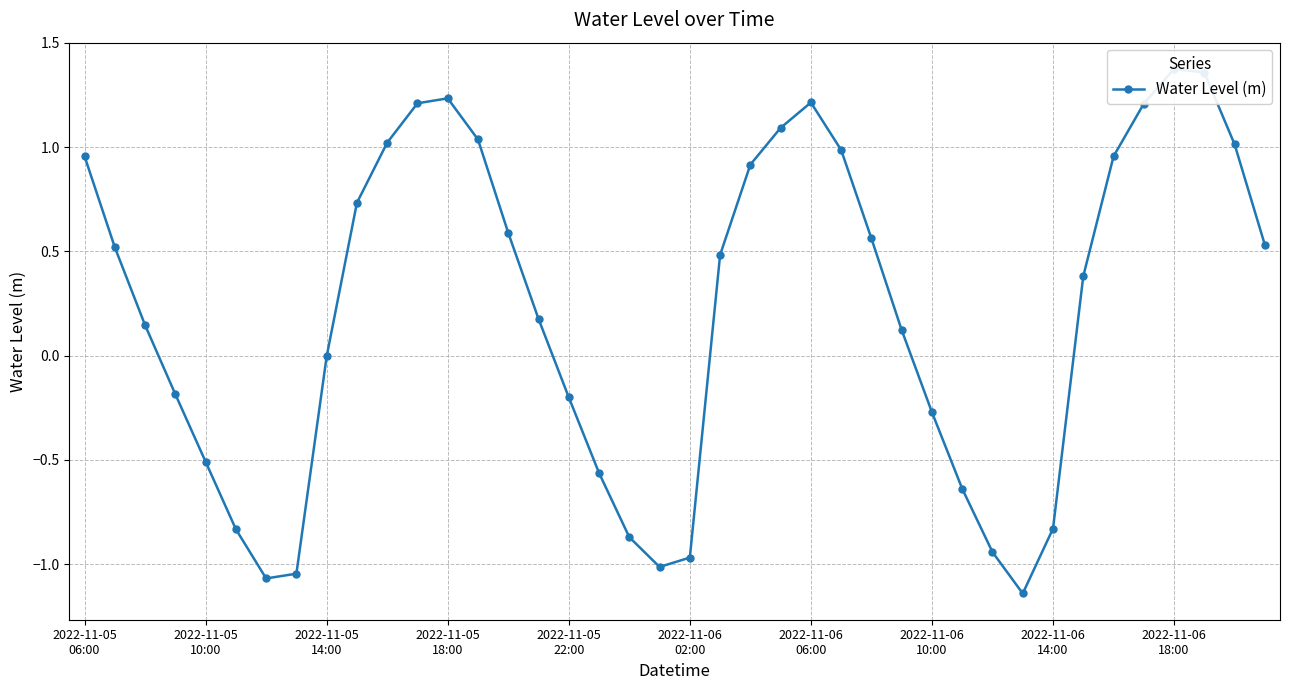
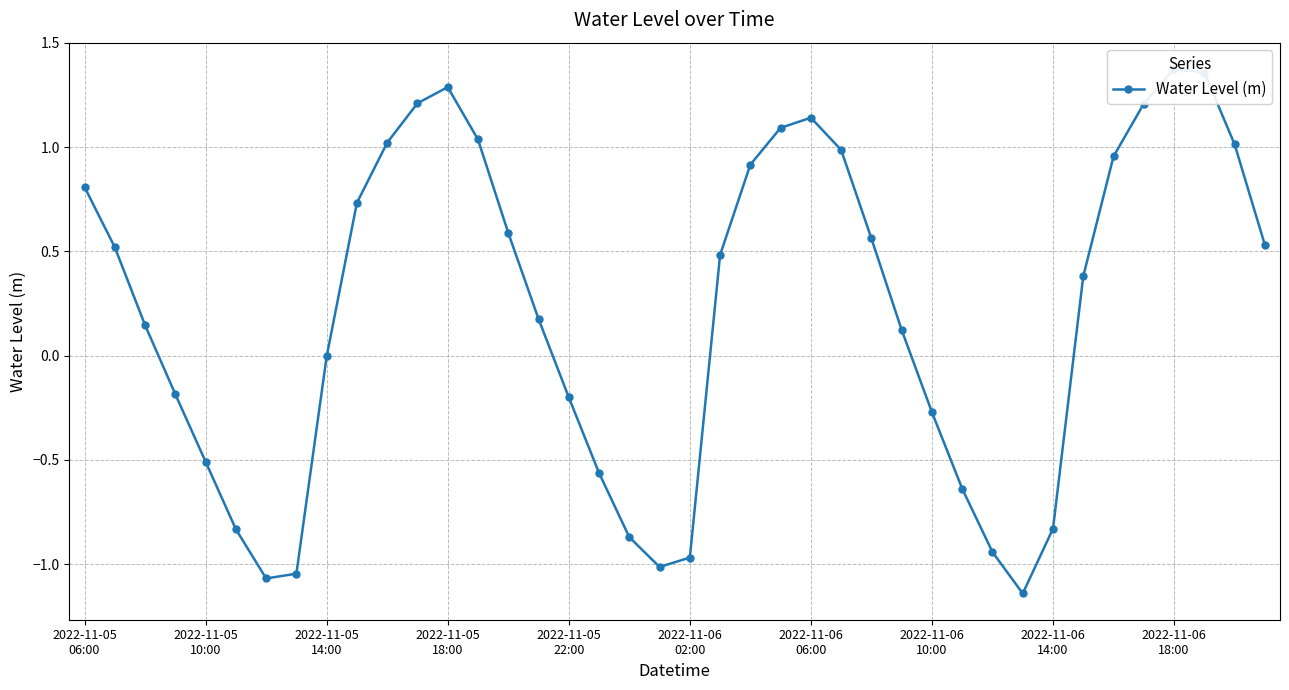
2022-11-05 06:00: 0.96 -> 0.81
2022-11-05 18:00: 1.23 -> 1.29
2022-11-06 06:00: 1.21 -> 1.14
